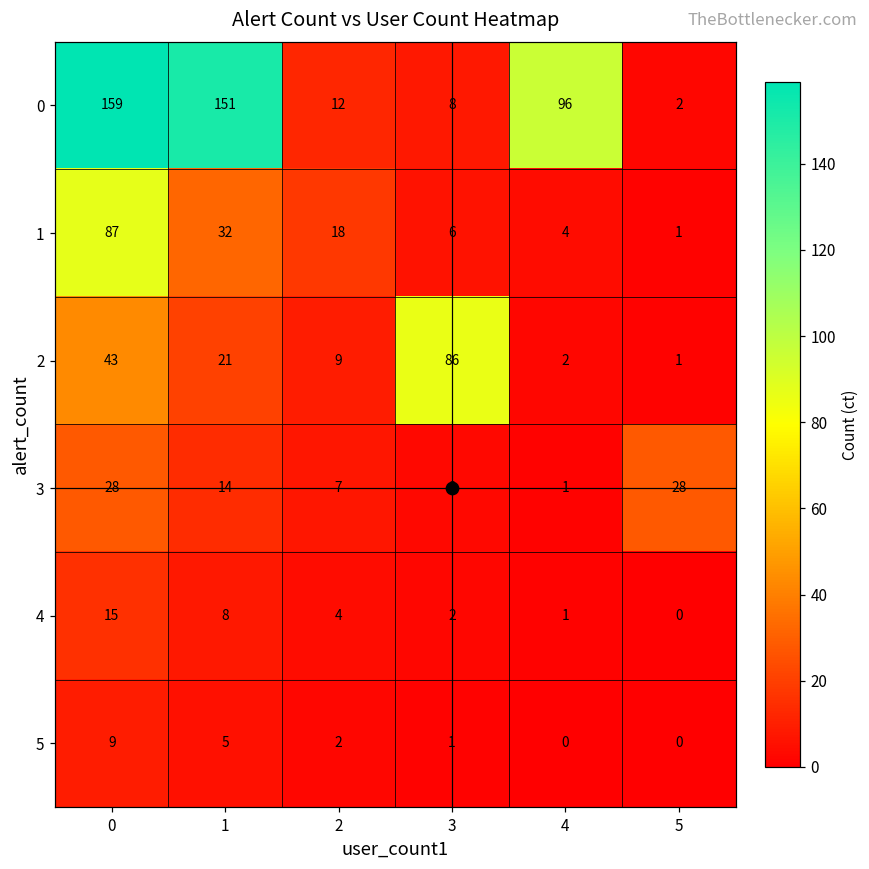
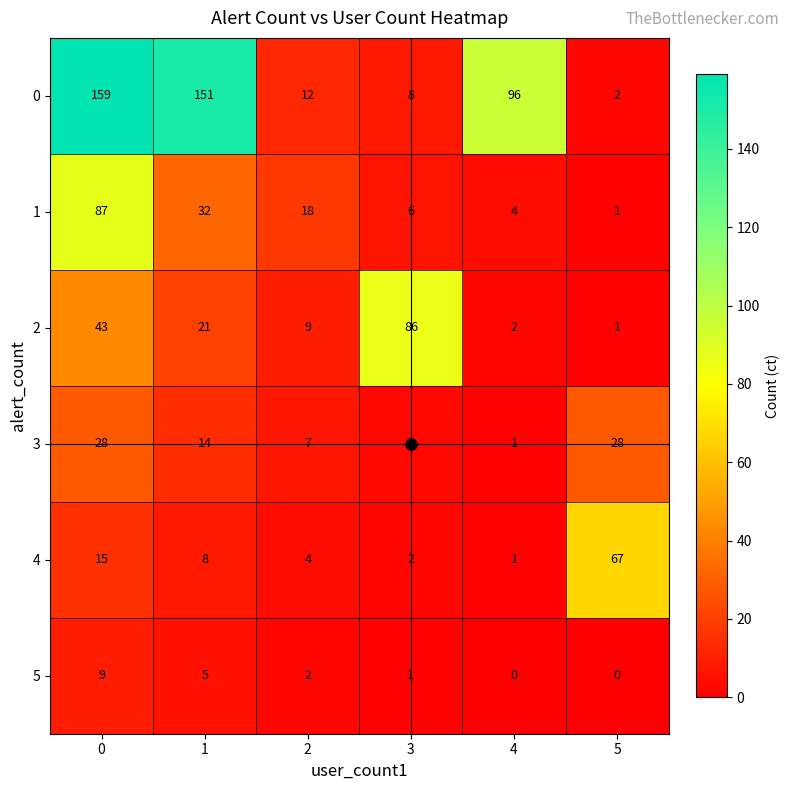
4, 5: 0 -> 67
